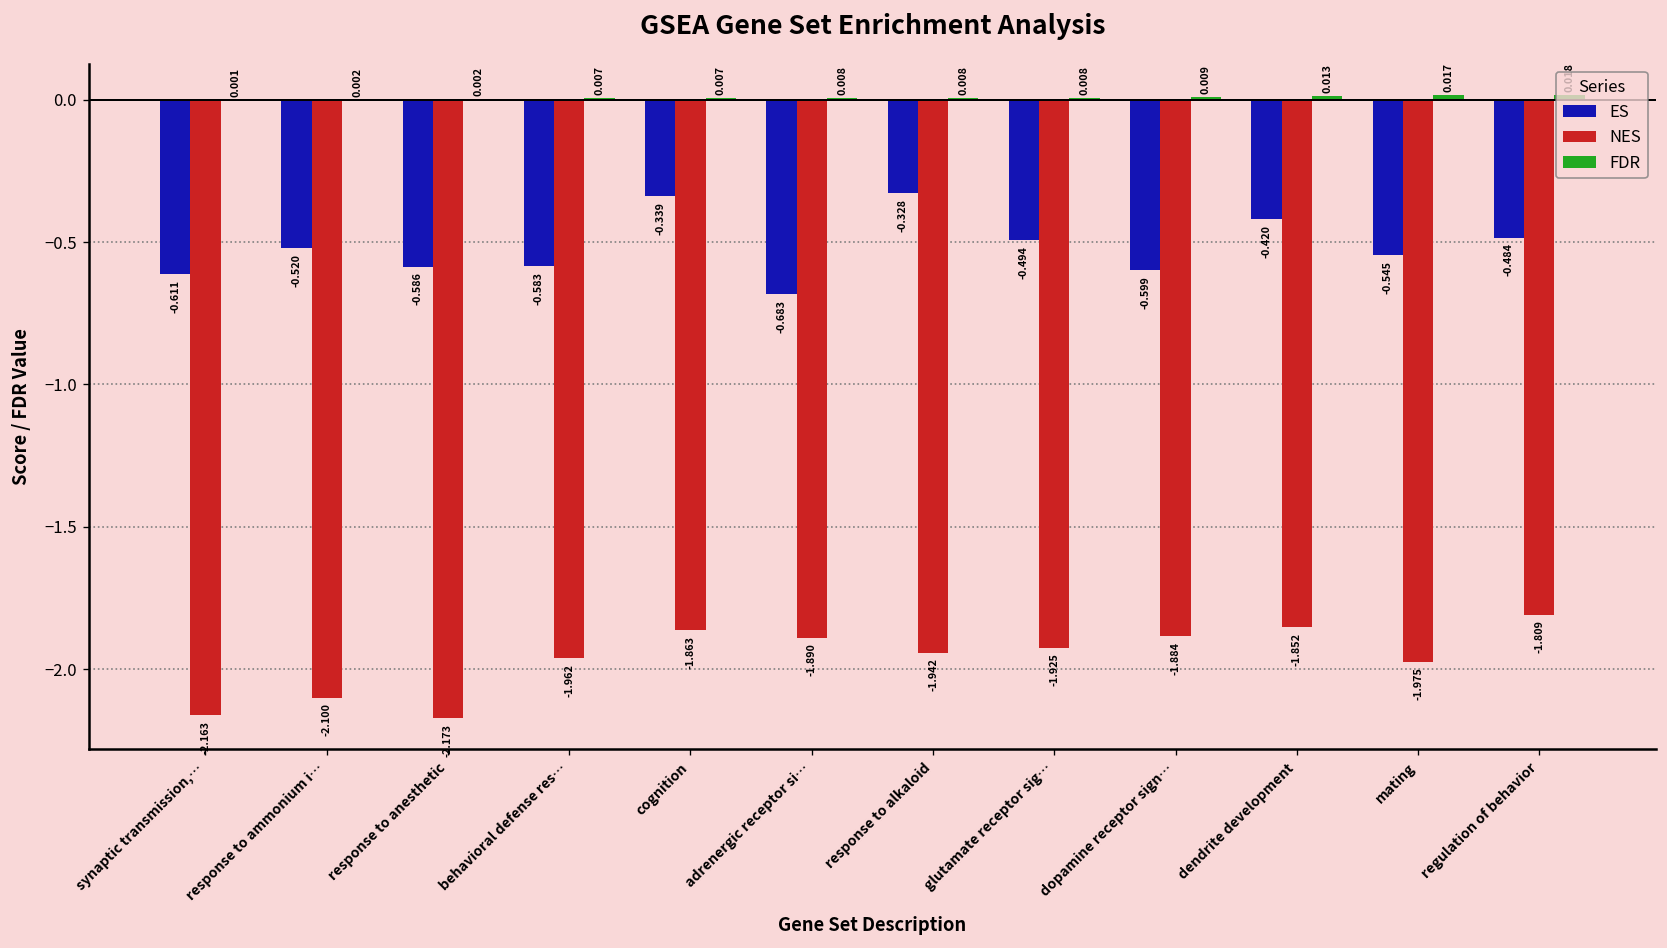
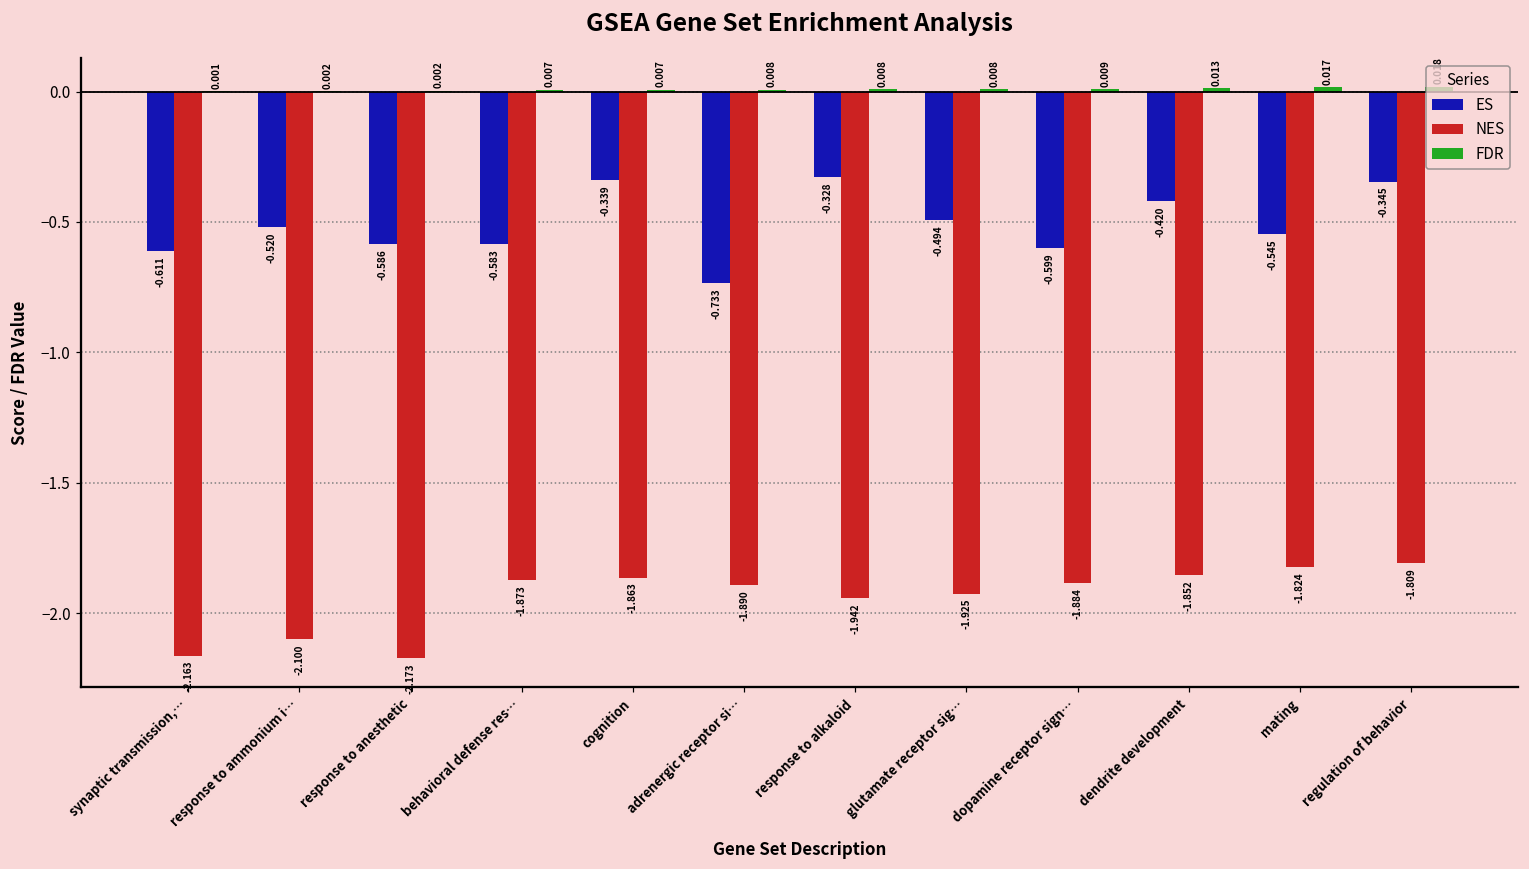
NES, behavioral defense res…: -1.962 -> -1.873
ES, adrenergic receptor si…: -0.683 -> -0.733
NES, mating: -1.975 -> -1.824
ES, regulation of behavior: -0.484 -> -0.345
